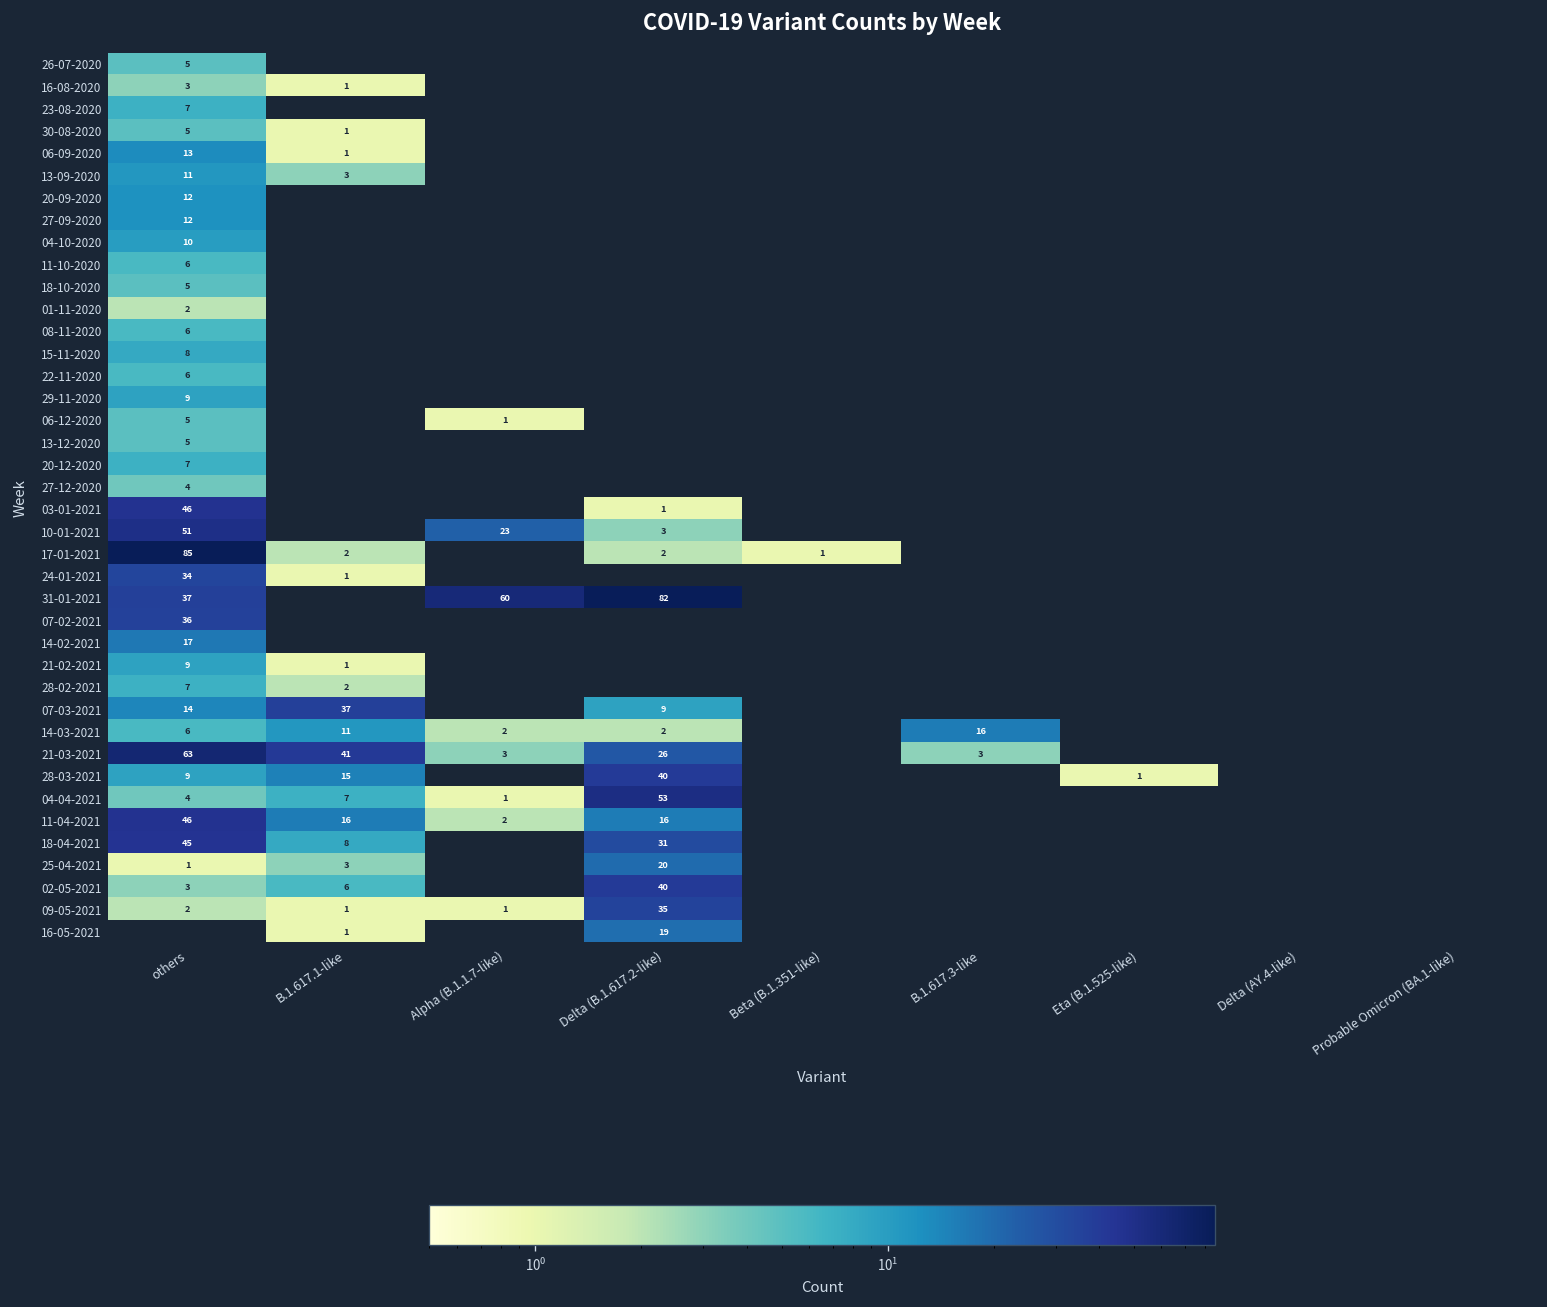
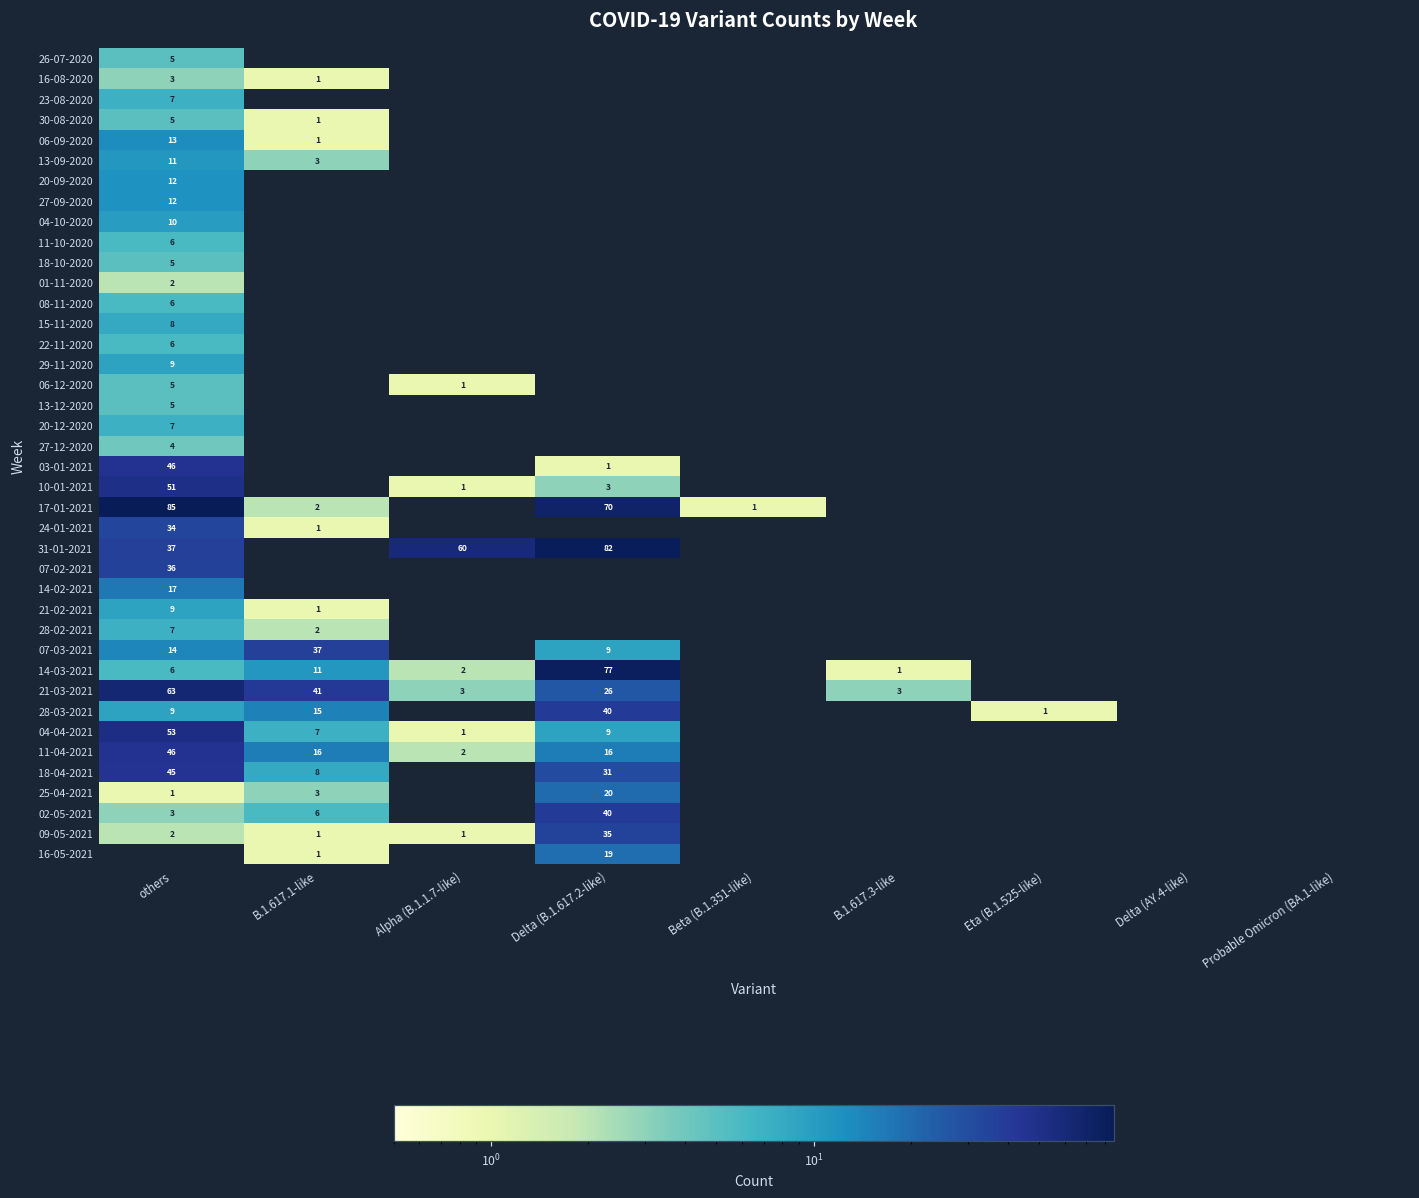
10-01-2021, Alpha (B.1.1.7-like): 23 -> 1
17-01-2021, Delta (B.1.617.2-like): 2 -> 70
14-03-2021, Delta (B.1.617.2-like): 2 -> 77
14-03-2021, B.1.617.3-like: 16 -> 1
04-04-2021, others: 4 -> 53
04-04-2021, Delta (B.1.617.2-like): 53 -> 9
